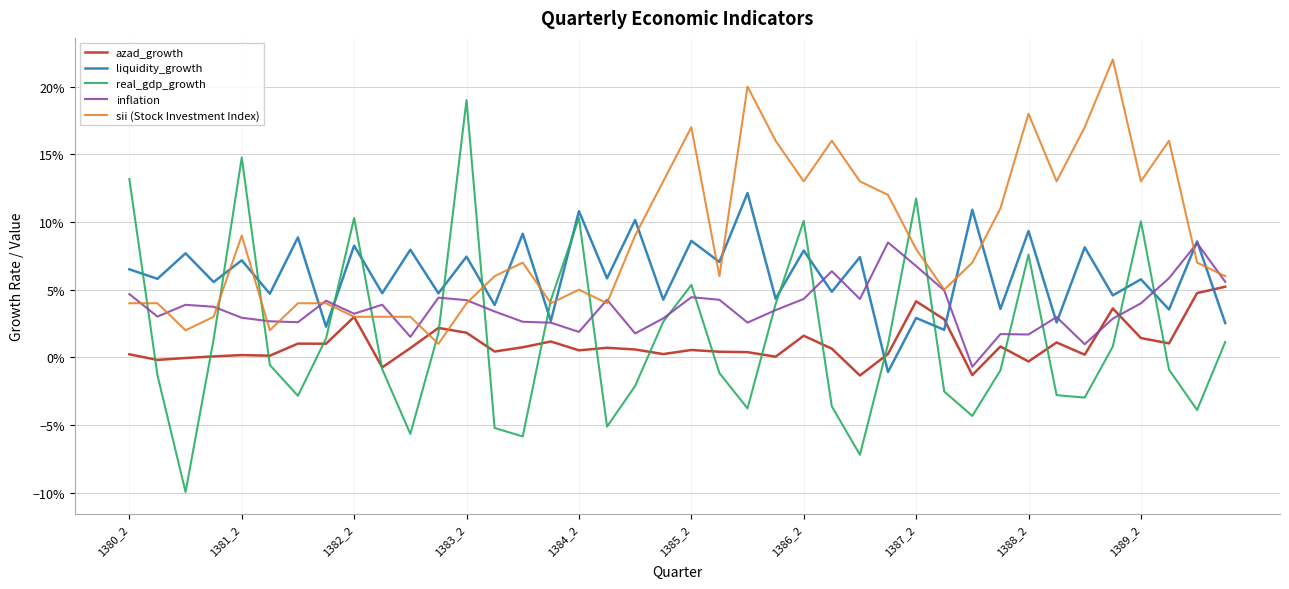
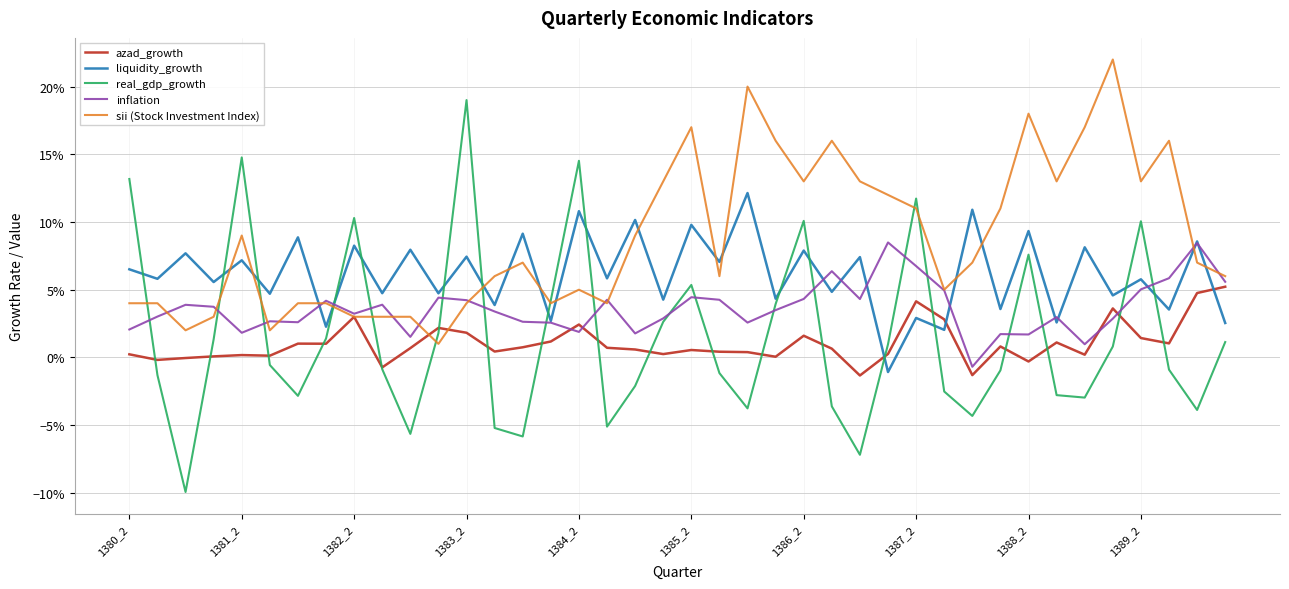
inflation, 1380_2: 4.7% -> 2.1%
inflation, 1381_2: 2.9% -> 1.8%
azad_growth, 1384_2: 0.5% -> 2.4%
real_gdp_growth, 1384_2: 10.3% -> 14.5%
liquidity_growth, 1385_2: 8.6% -> 9.8%
sii (Stock Investment Index), 1387_2: 8.0% -> 11.0%
inflation, 1389_2: 4.0% -> 5.0%
